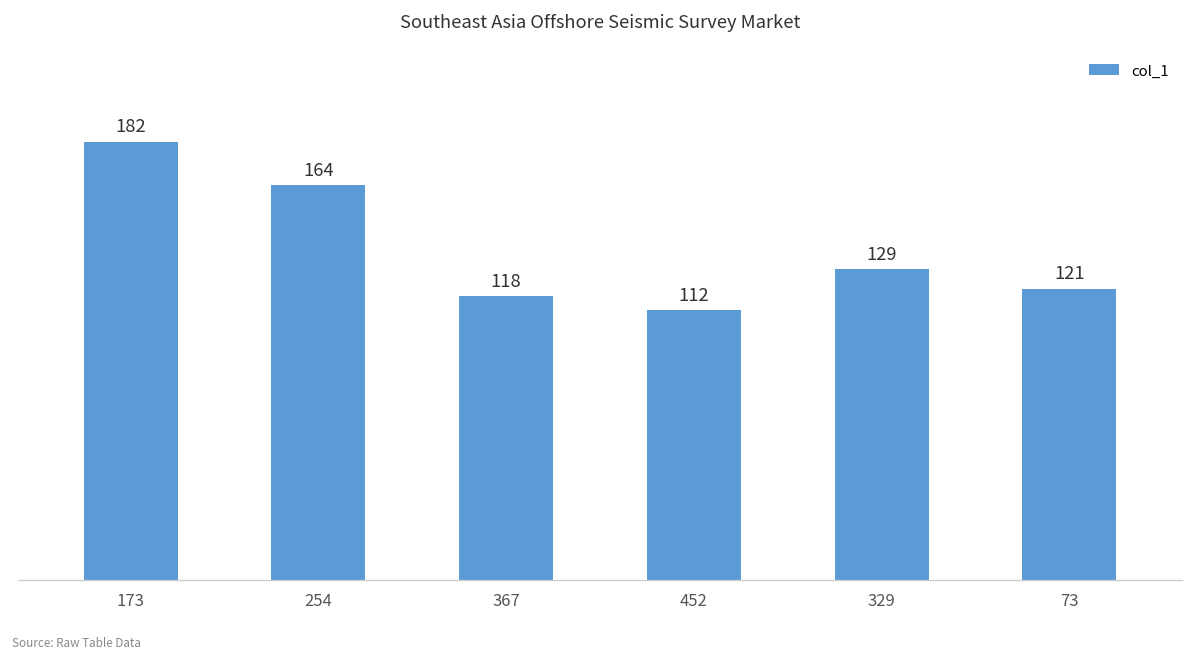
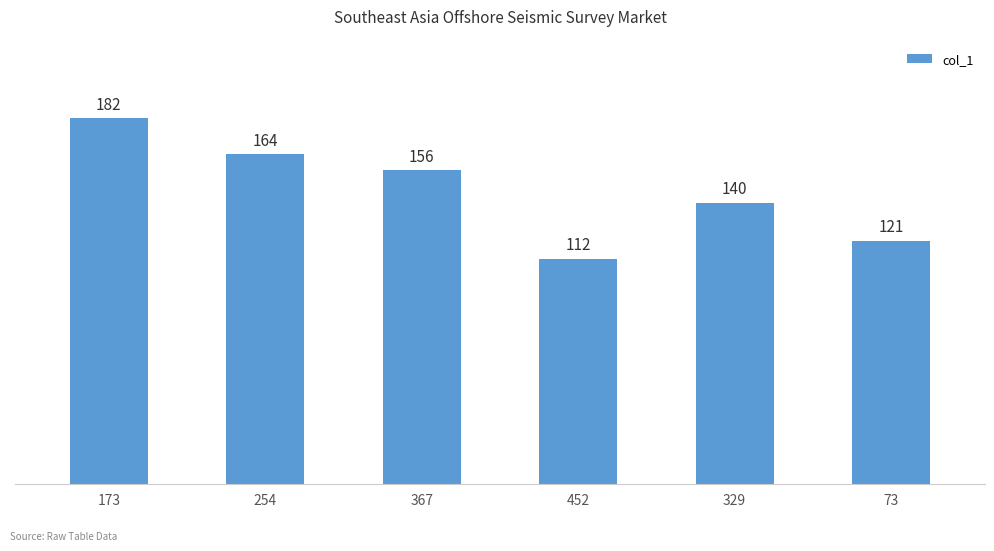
367: 118 -> 156
329: 129 -> 140
